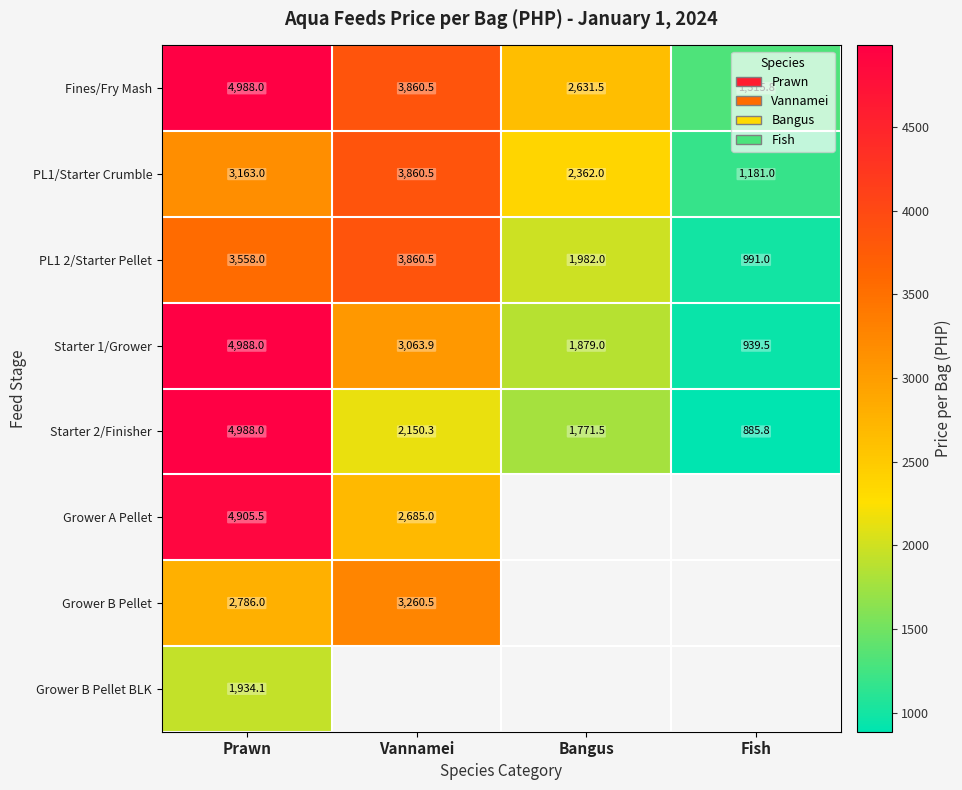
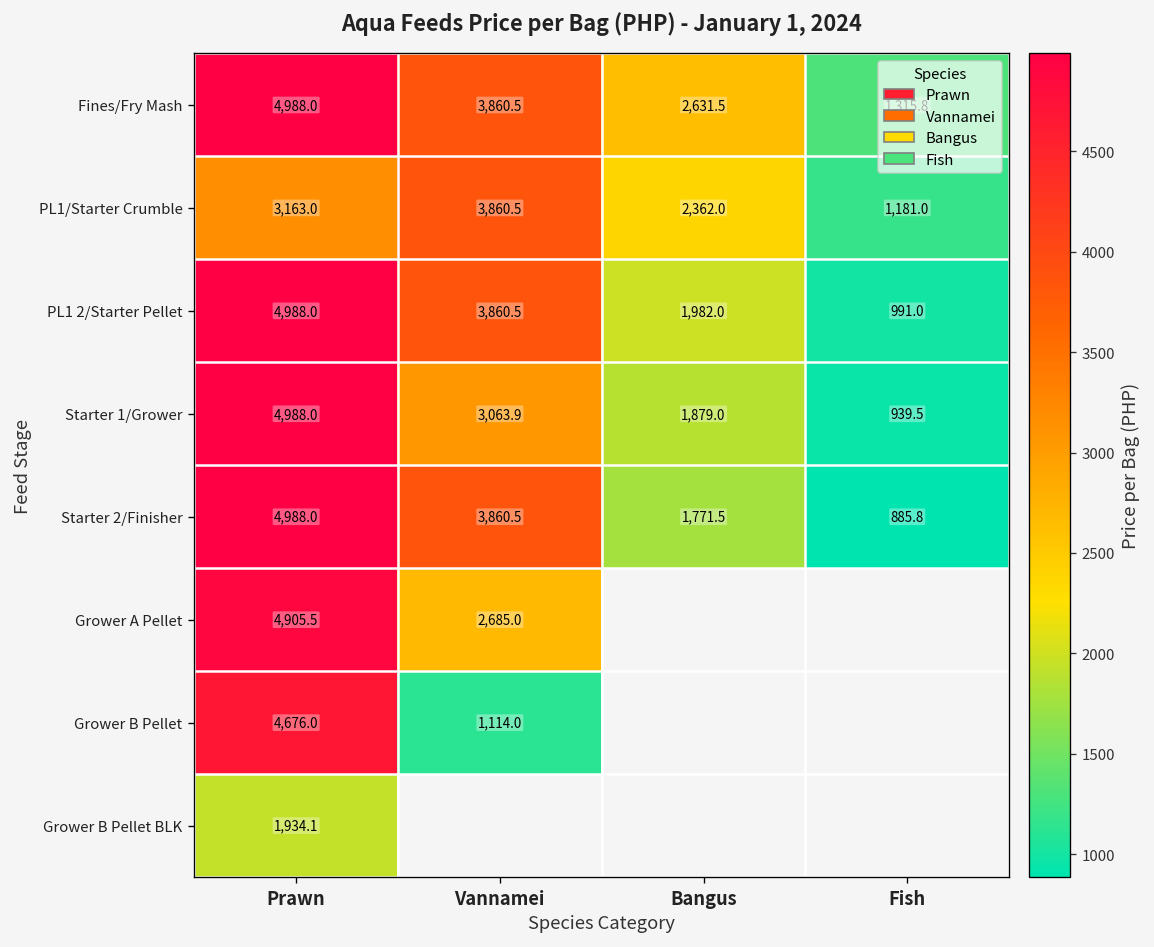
PL1 2/Starter Pellet, Prawn: 3,558.0 -> 4,988.0
Starter 2/Finisher, Vannamei: 2,150.3 -> 3,860.5
Grower B Pellet, Prawn: 2,786.0 -> 4,676.0
Grower B Pellet, Vannamei: 3,260.5 -> 1,114.0
